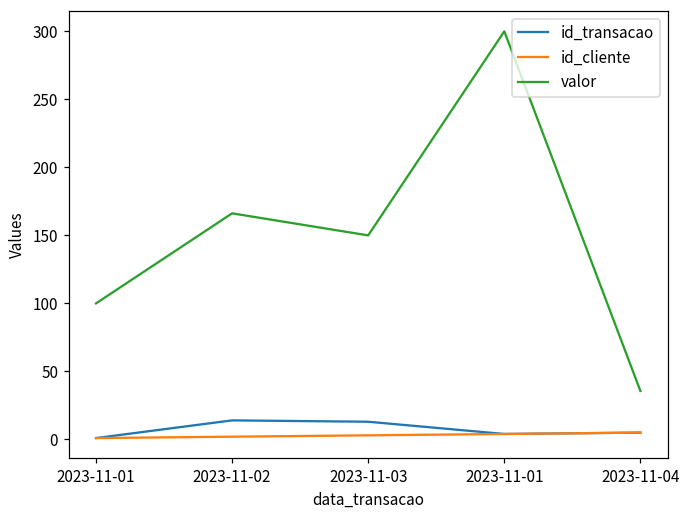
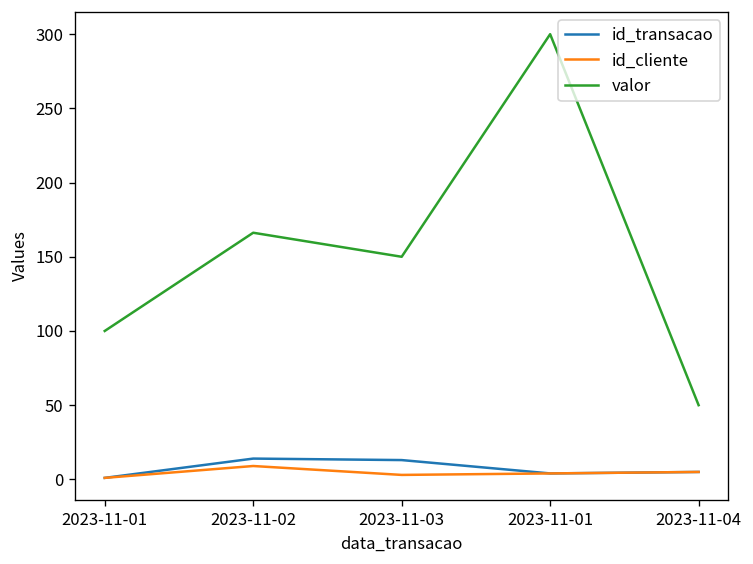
id_cliente, 2023-11-02: 2 -> 9
valor, 2023-11-04: 36 -> 50
